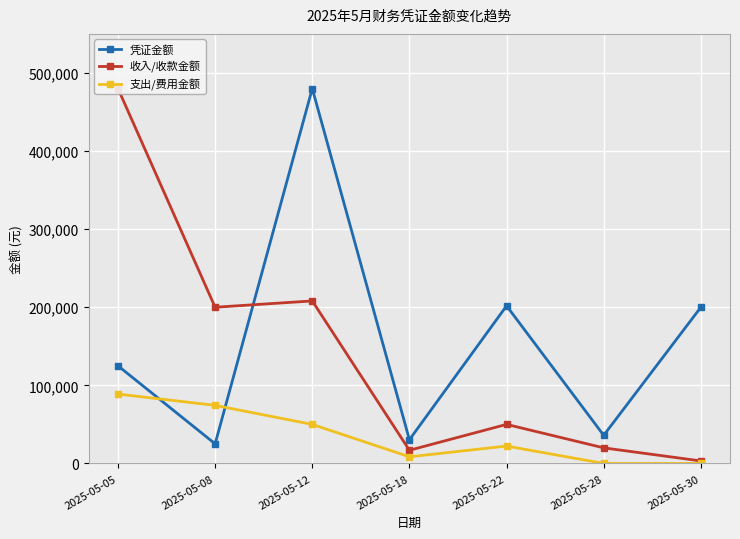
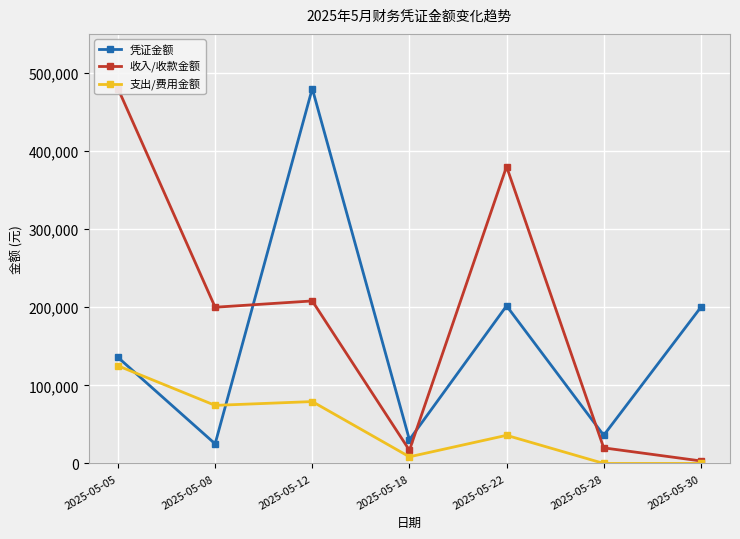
凭证金额, 2025-05-05: 130,000 -> 140,000
支出/费用金额, 2025-05-05: 90,000 -> 130,000
支出/费用金额, 2025-05-12: 50,000 -> 80,000
收入/收款金额, 2025-05-22: 50,000 -> 380,000
支出/费用金额, 2025-05-22: 20,000 -> 40,000
